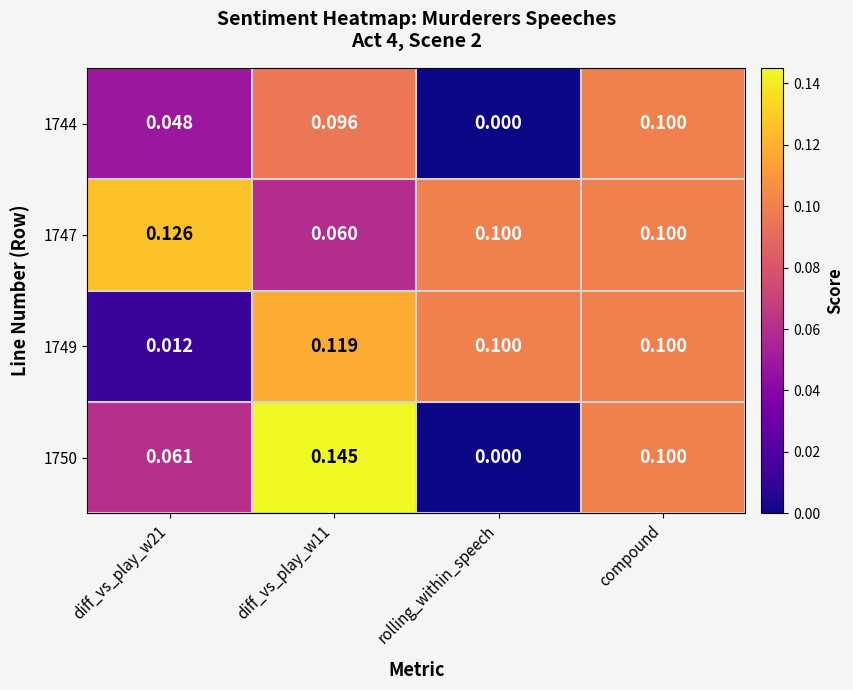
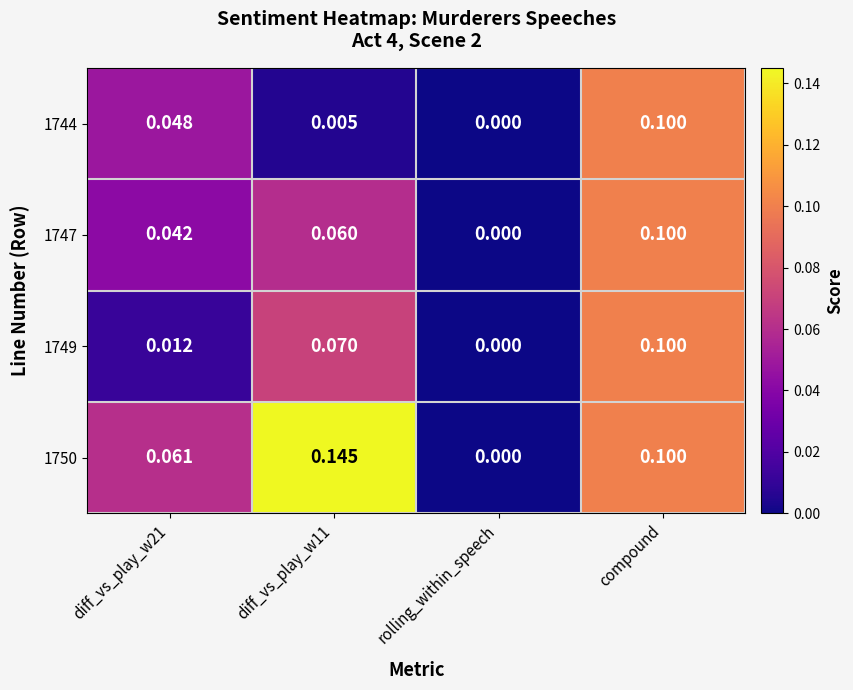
1744, diff_vs_play_w11: 0.096 -> 0.005
1747, diff_vs_play_w21: 0.126 -> 0.042
1747, rolling_within_speech: 0.100 -> 0.000
1749, diff_vs_play_w11: 0.119 -> 0.070
1749, rolling_within_speech: 0.100 -> 0.000
